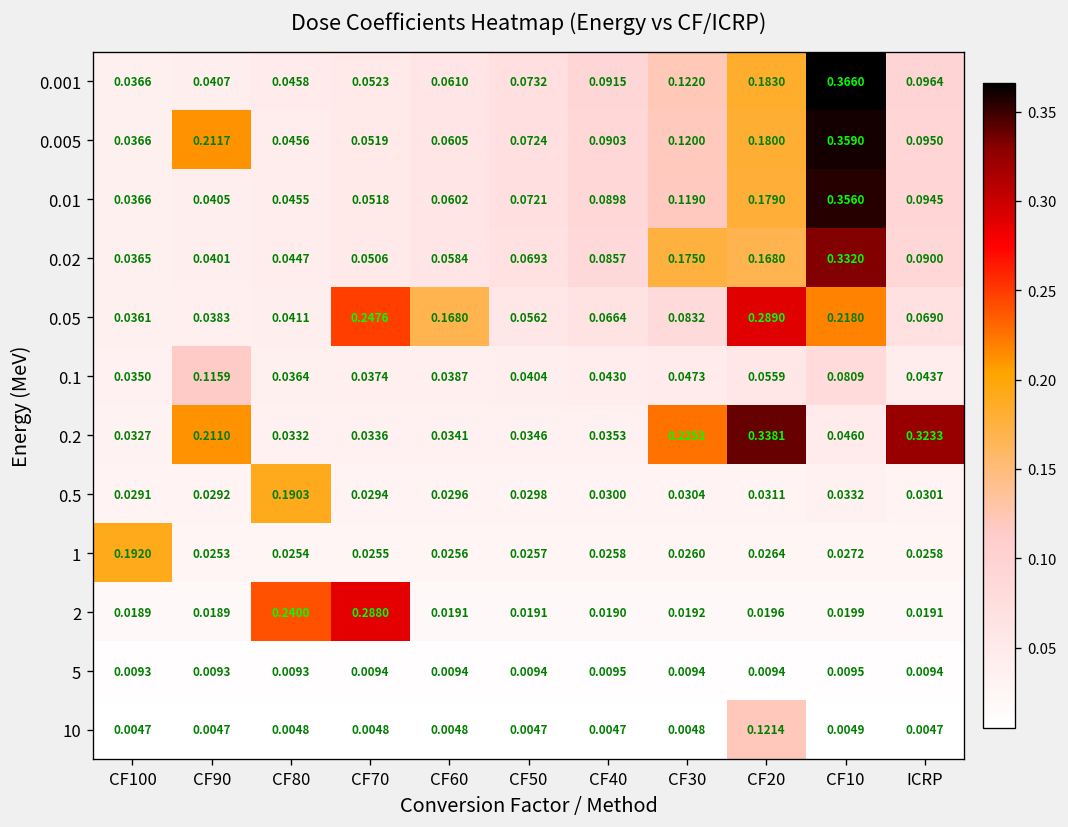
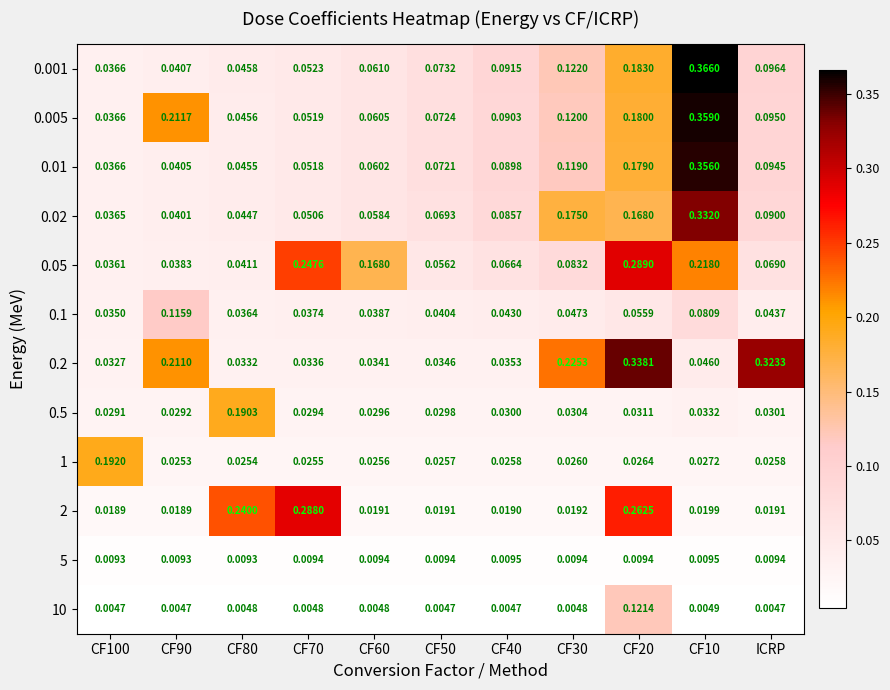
2, CF20: 0.0196 -> 0.2625
